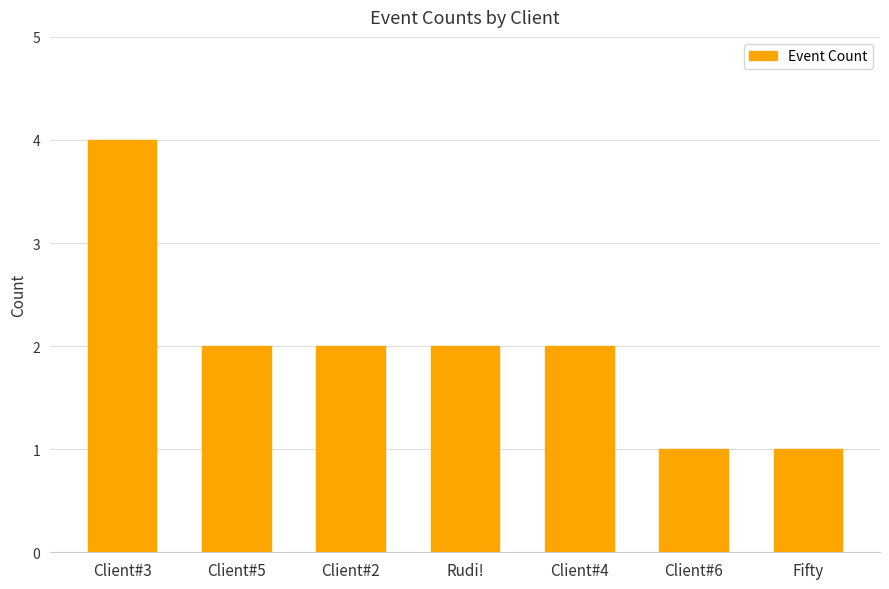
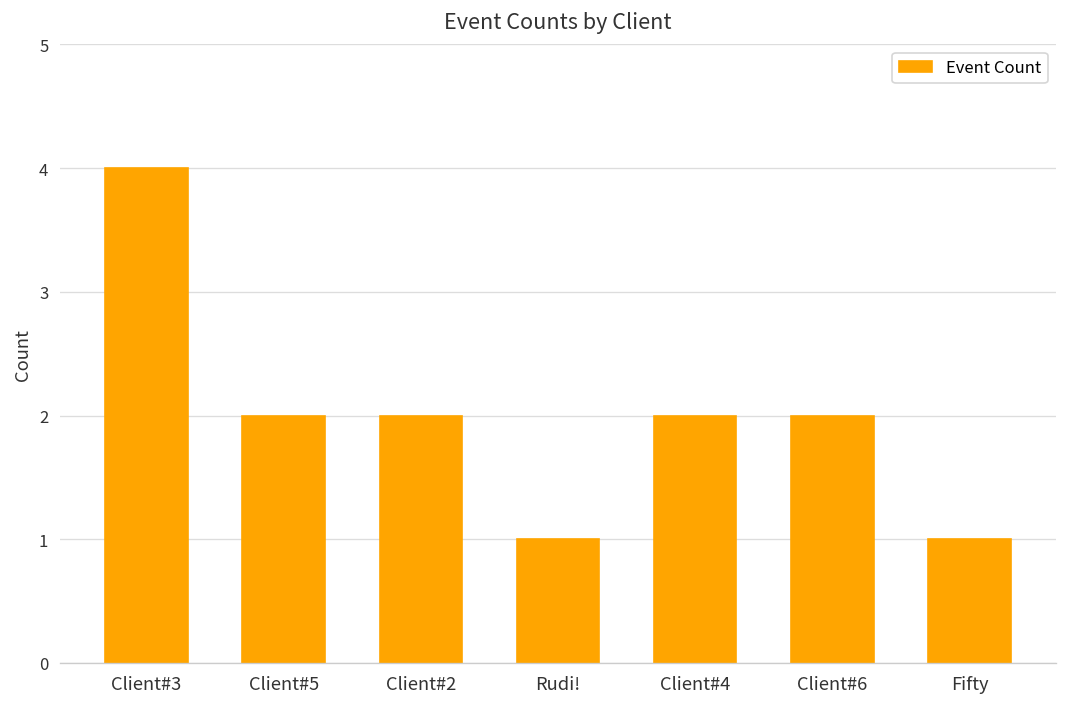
Rudi!: 2 -> 1
Client#6: 1 -> 2
